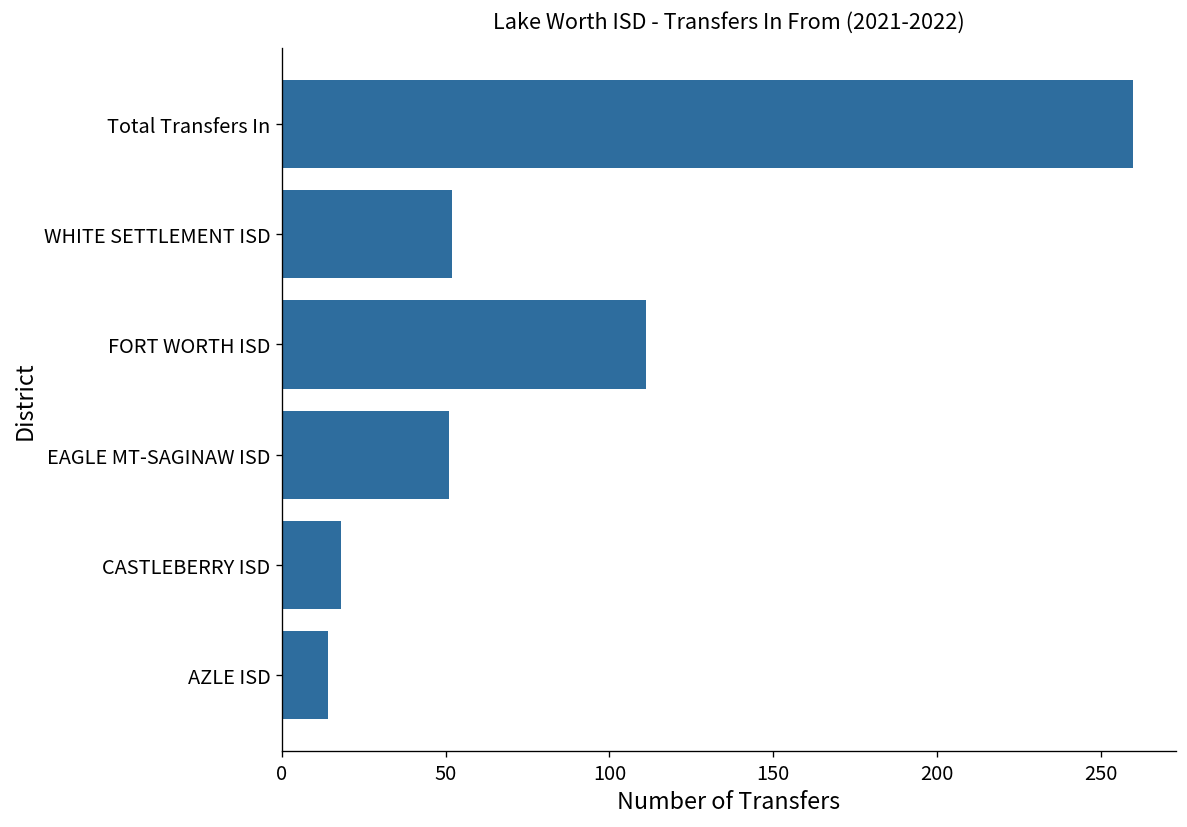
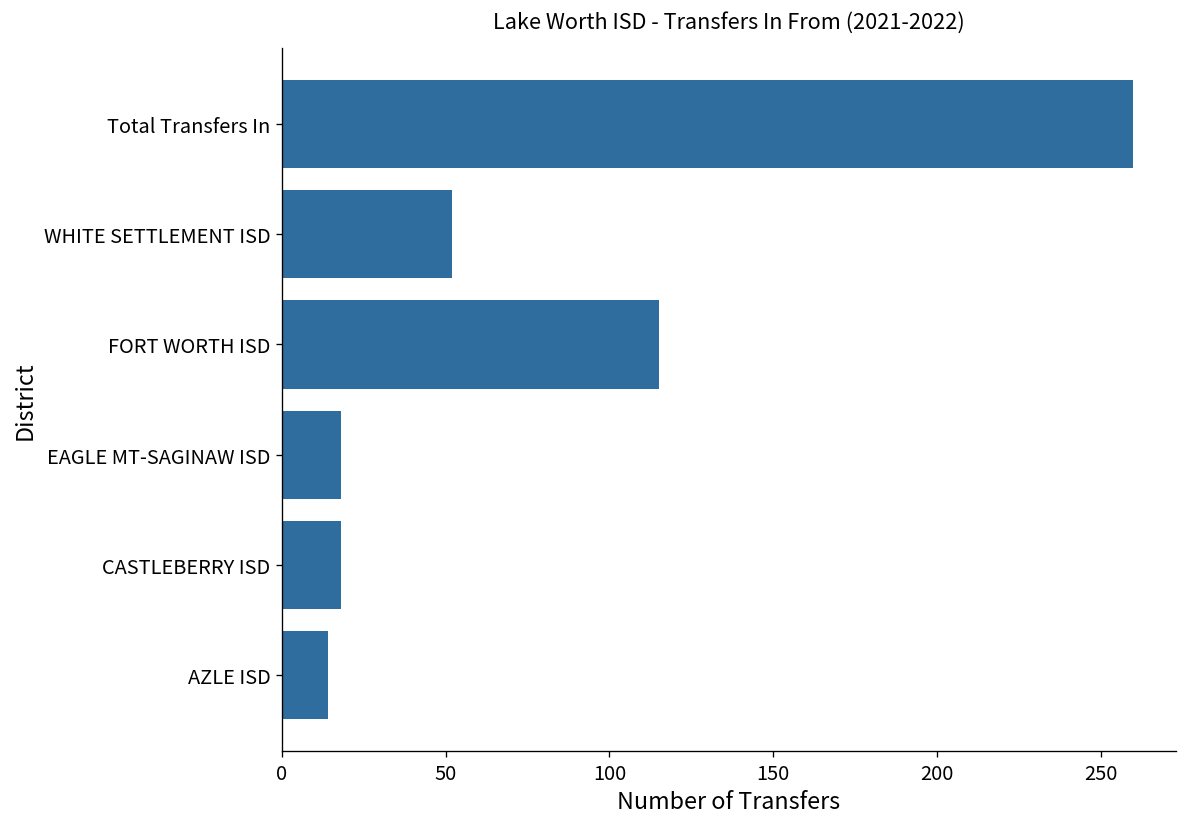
FORT WORTH ISD: 111 -> 115
EAGLE MT-SAGINAW ISD: 51 -> 18
